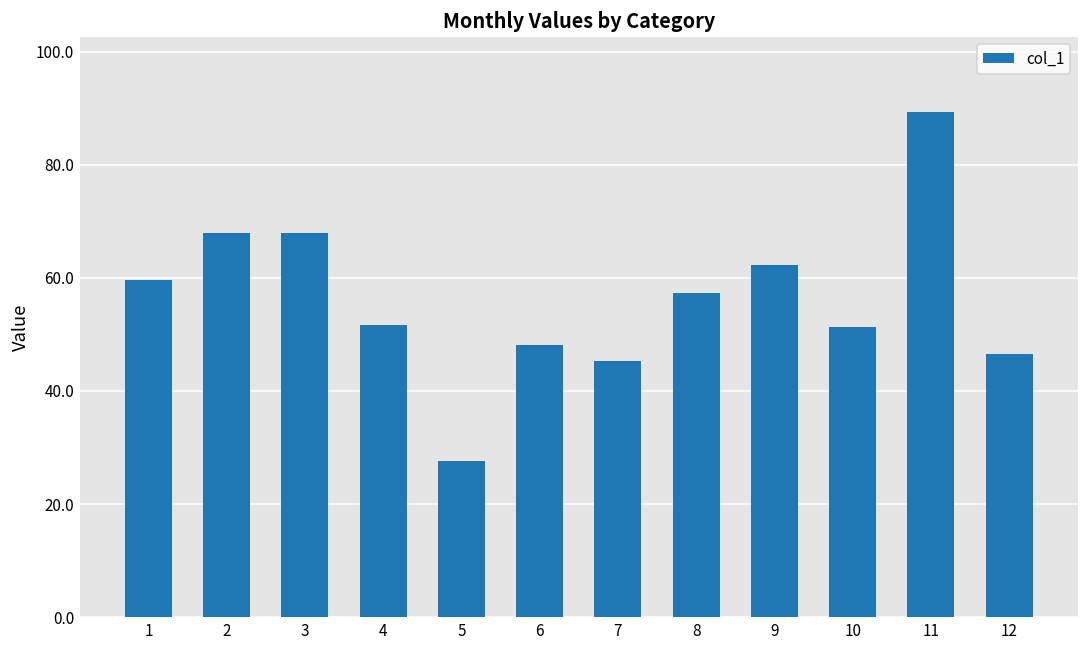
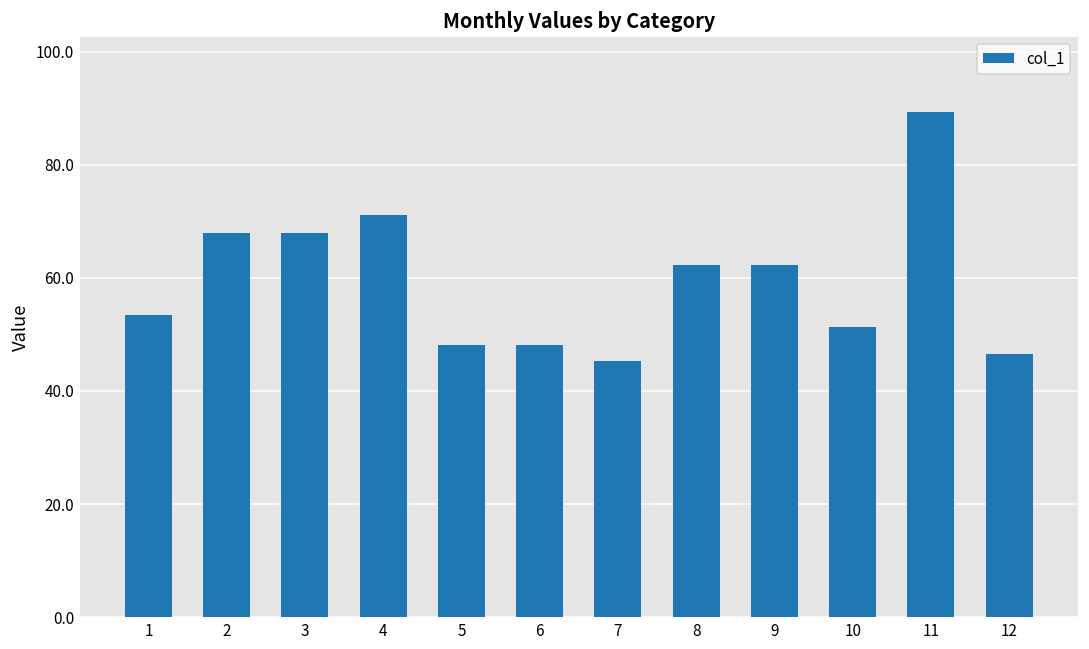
1: 60 -> 53
4: 52 -> 71
5: 28 -> 48
8: 57 -> 62
